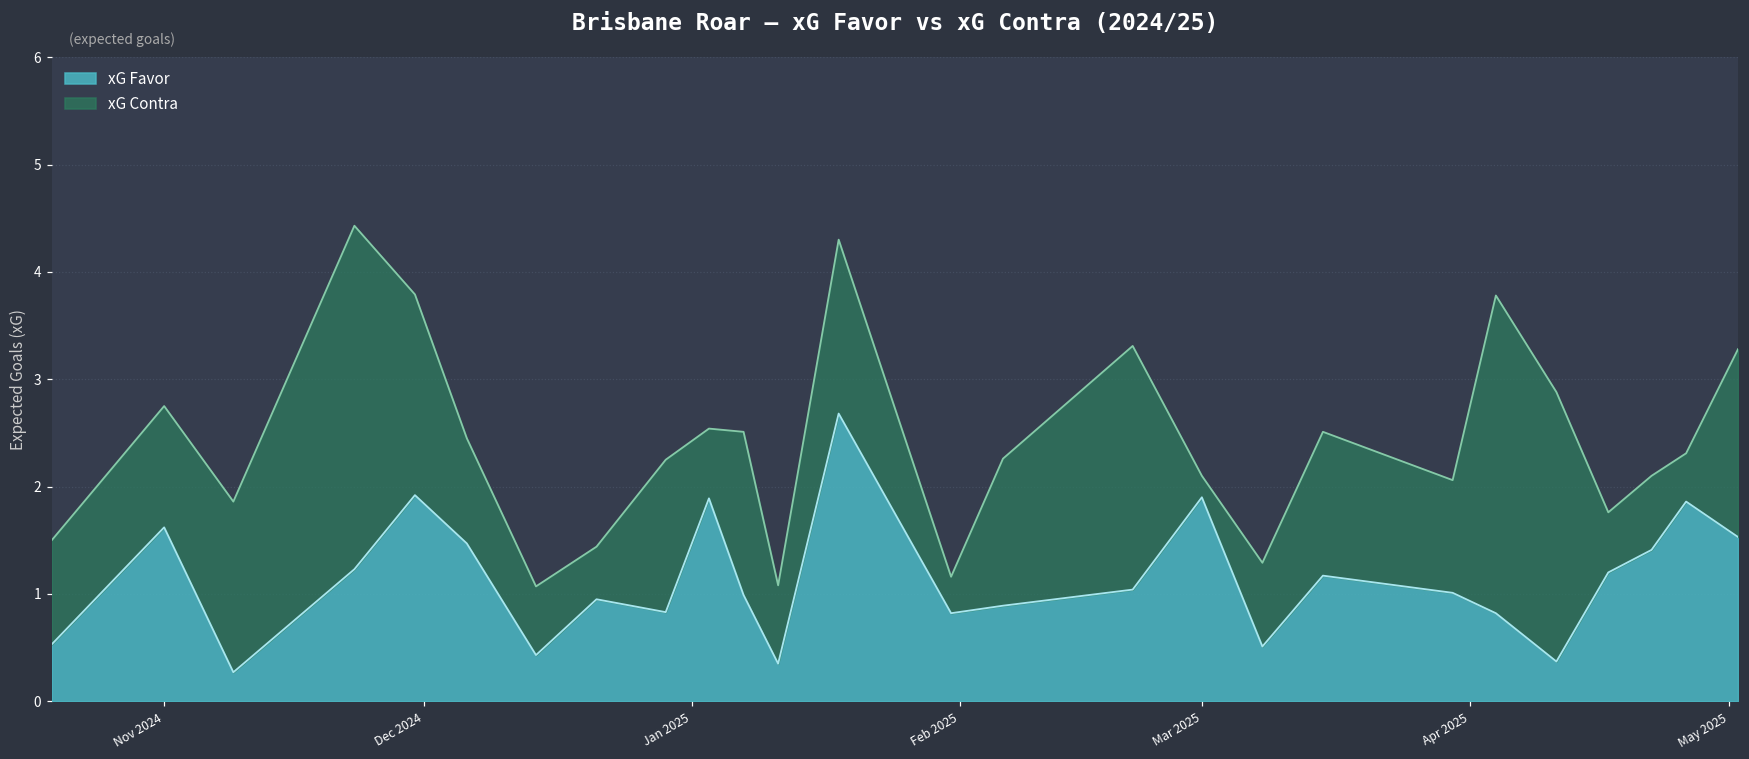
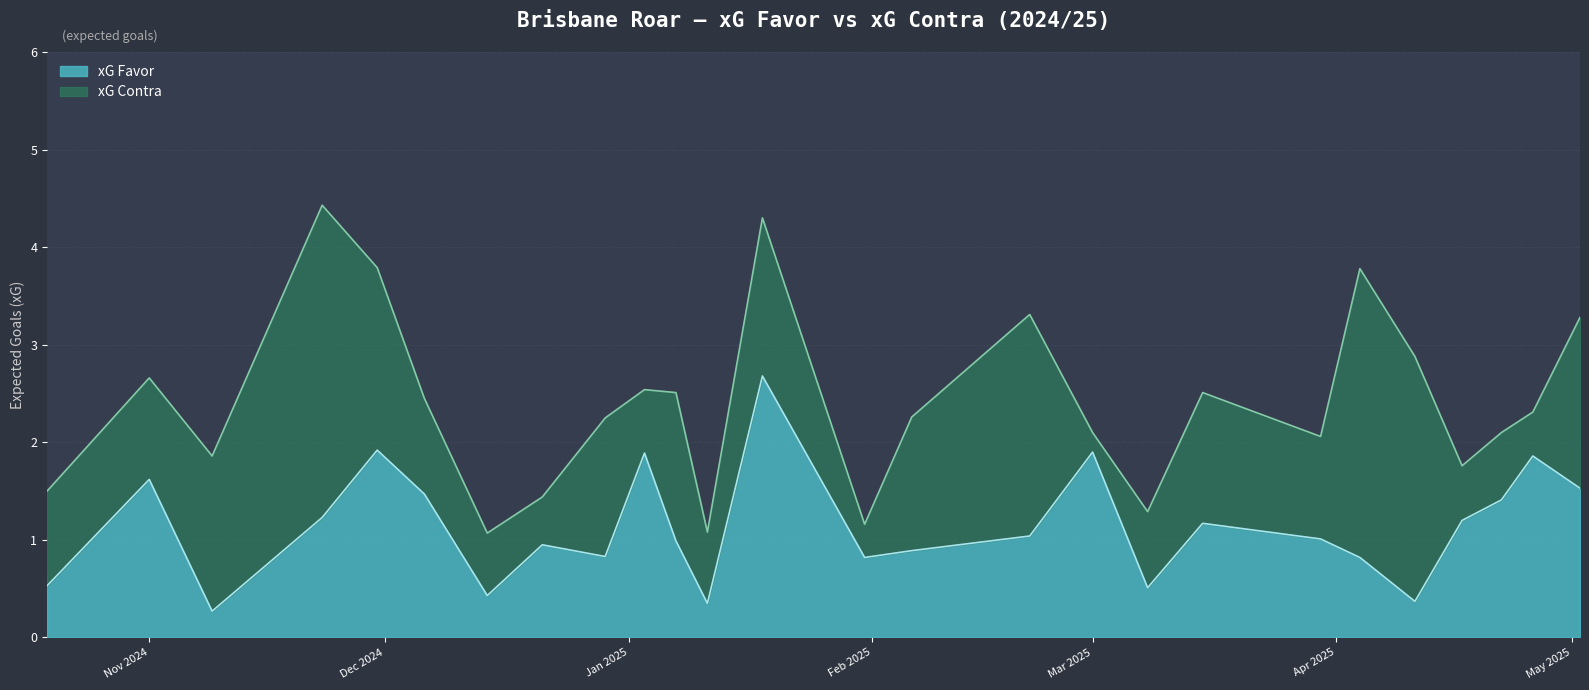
xG Contra, Nov 2024: 1.1 -> 1.0
